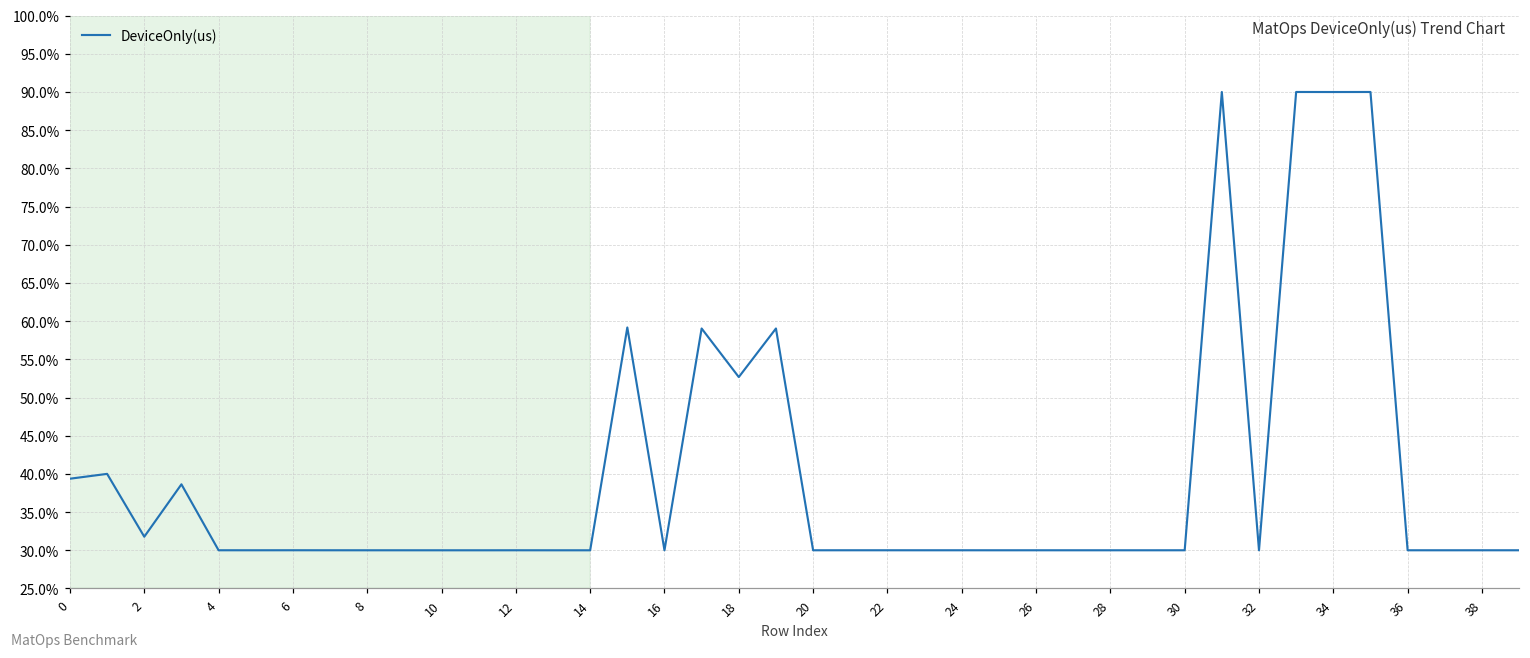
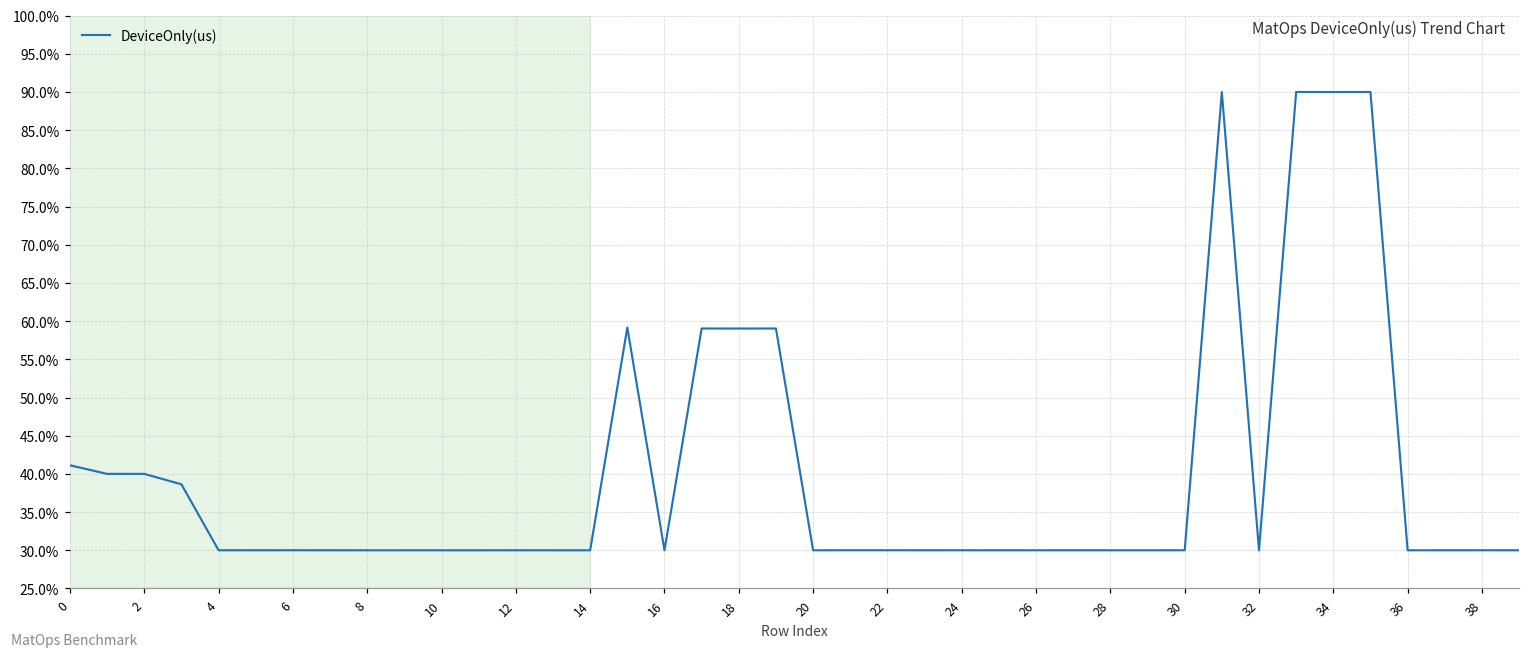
0: 39% -> 41%
2: 32% -> 40%
18: 53% -> 59%
